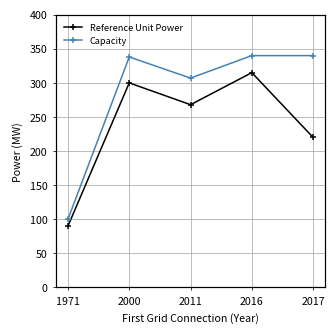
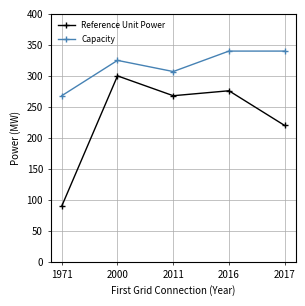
Capacity, 1971: 100 -> 270
Capacity, 2000: 340 -> 330
Reference Unit Power, 2016: 320 -> 280
